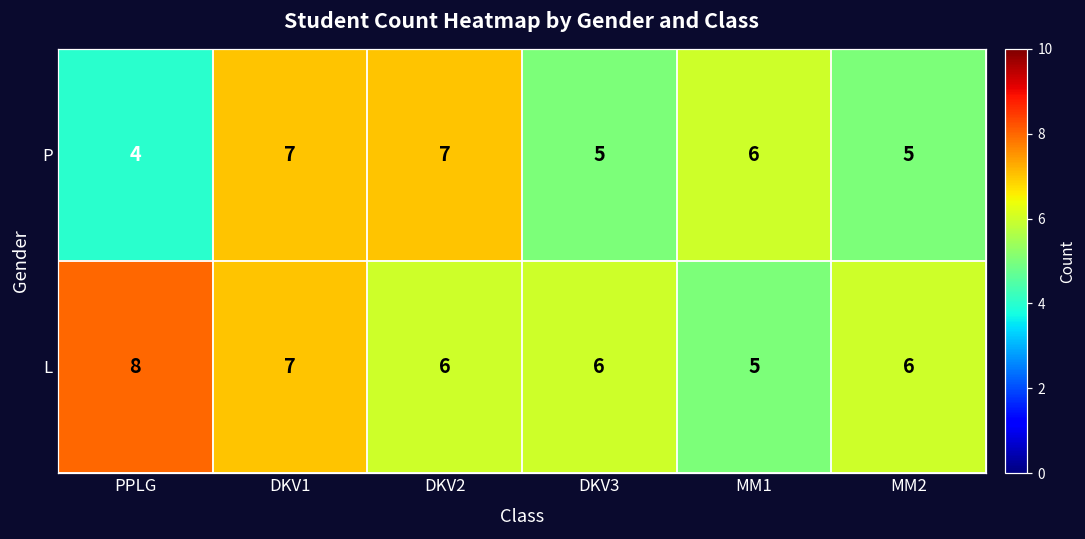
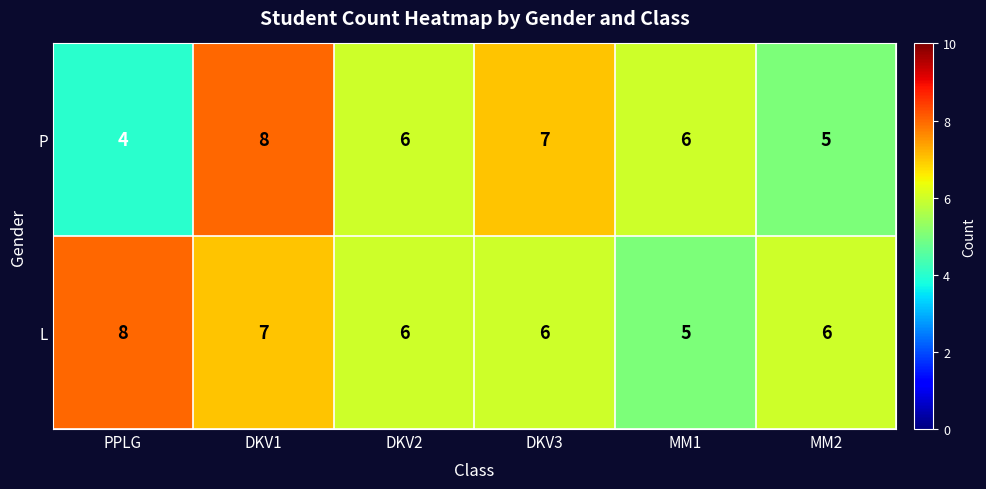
P, DKV1: 7 -> 8
P, DKV2: 7 -> 6
P, DKV3: 5 -> 7
